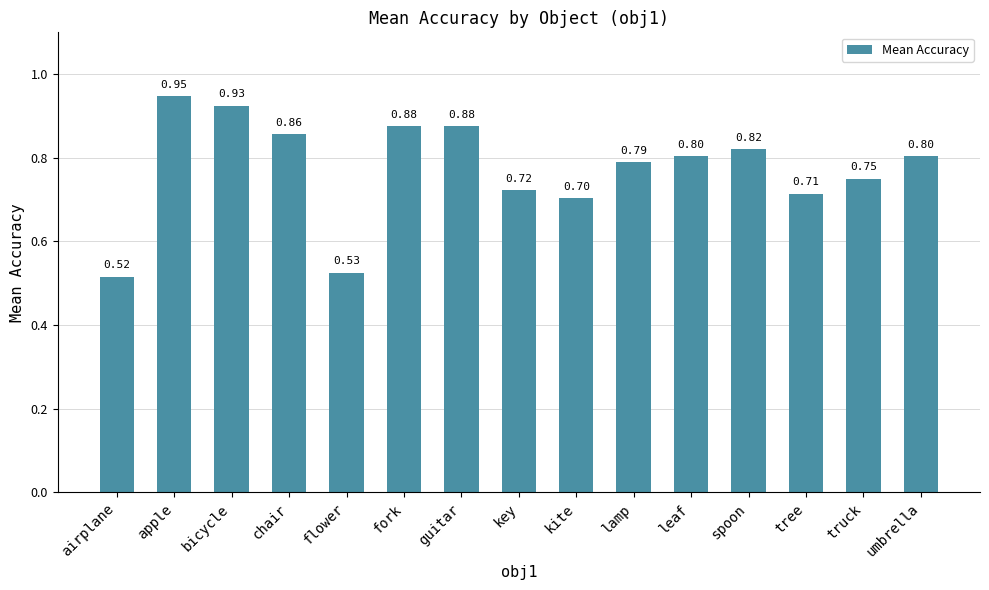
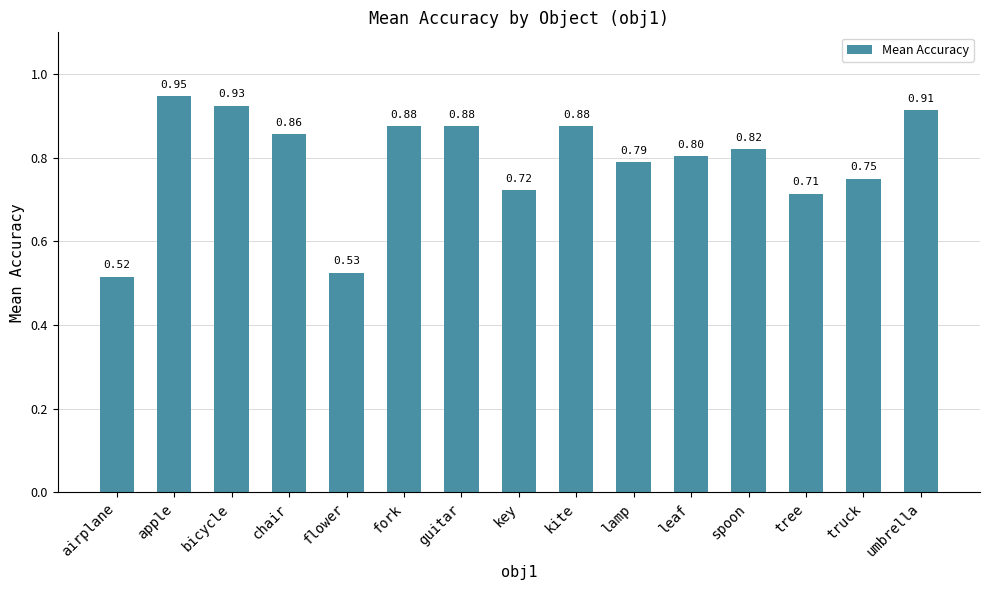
kite: 0.70 -> 0.88
umbrella: 0.80 -> 0.91
